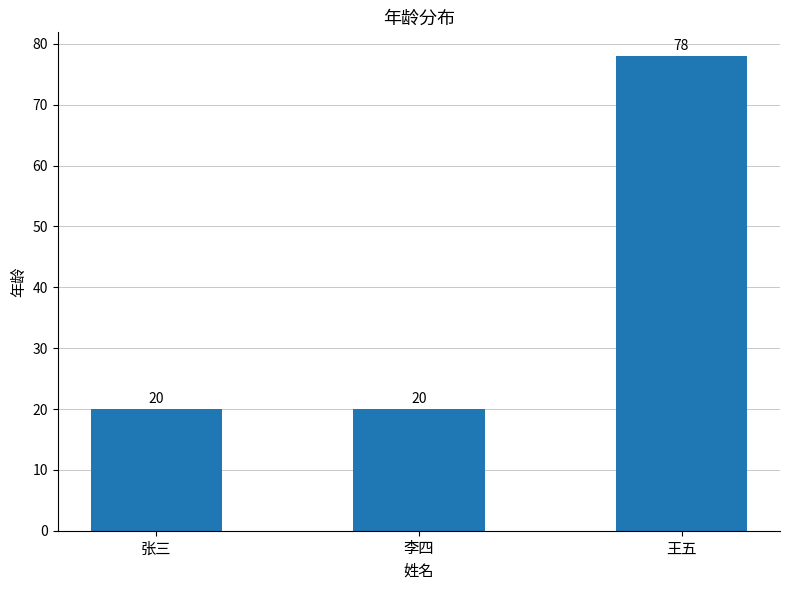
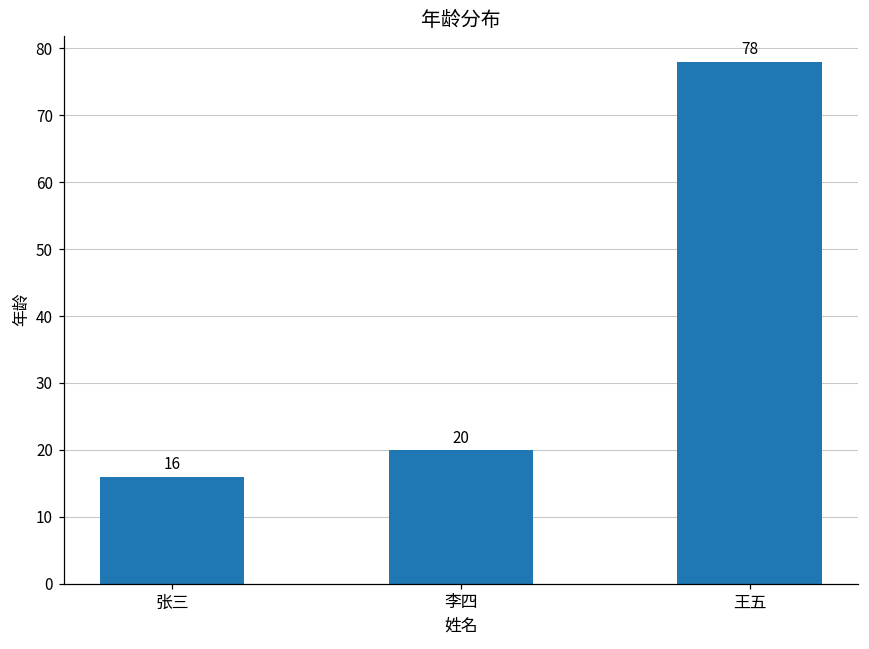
张三: 20 -> 16
